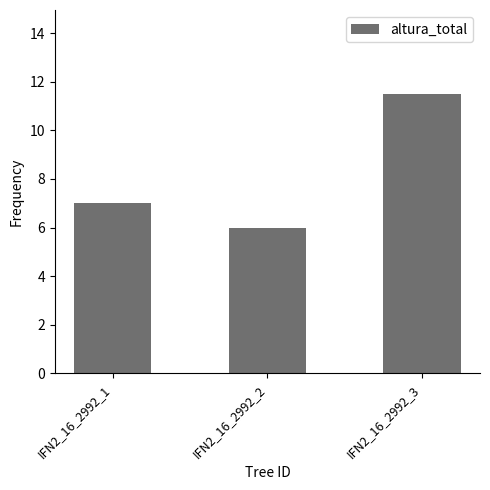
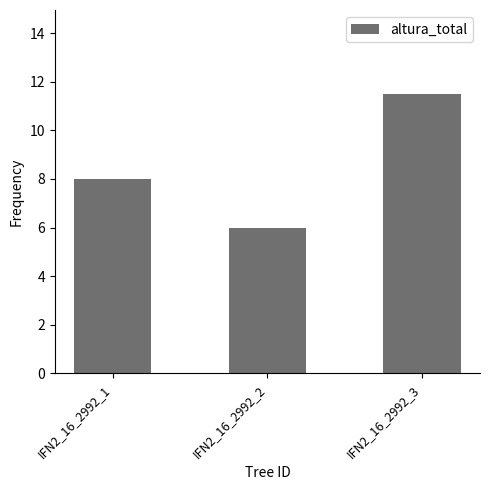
IFN2_16_2992_1: 7 -> 8
